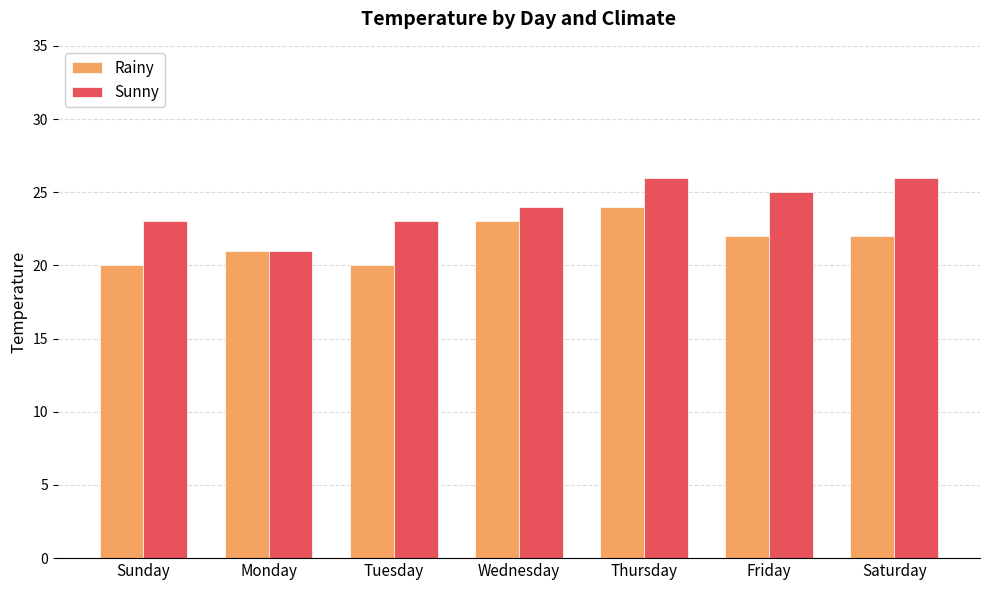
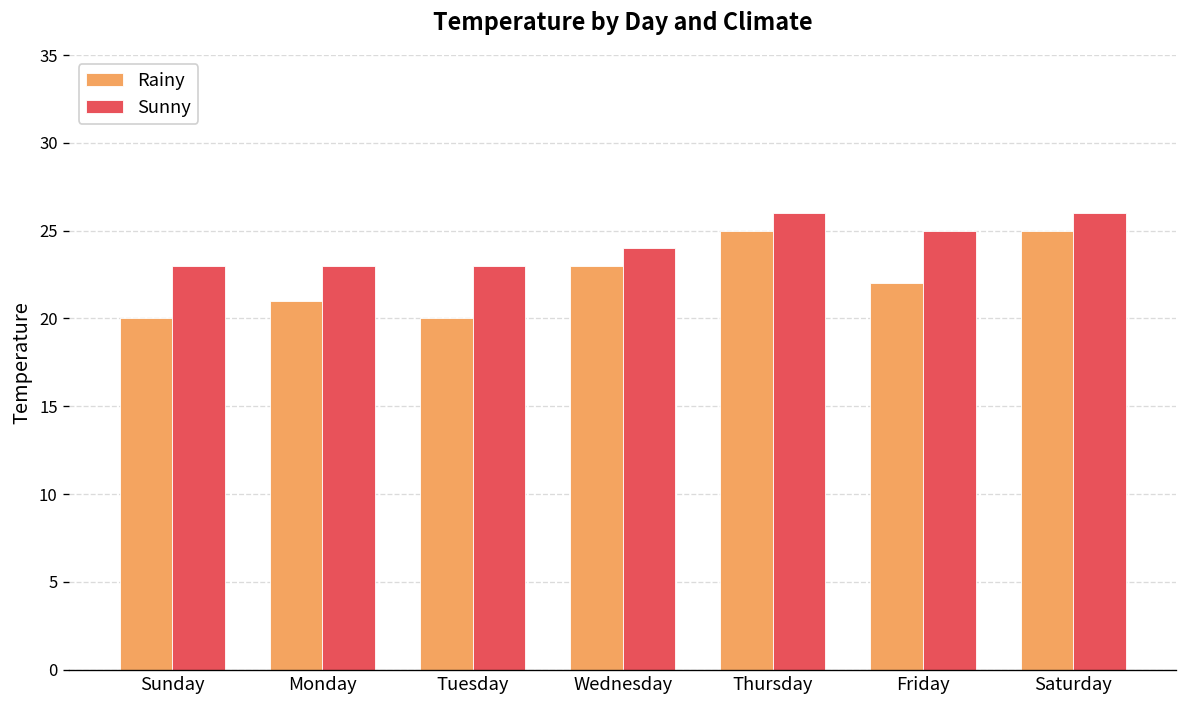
Sunny, Monday: 21 -> 23
Rainy, Thursday: 24 -> 25
Rainy, Saturday: 22 -> 25
